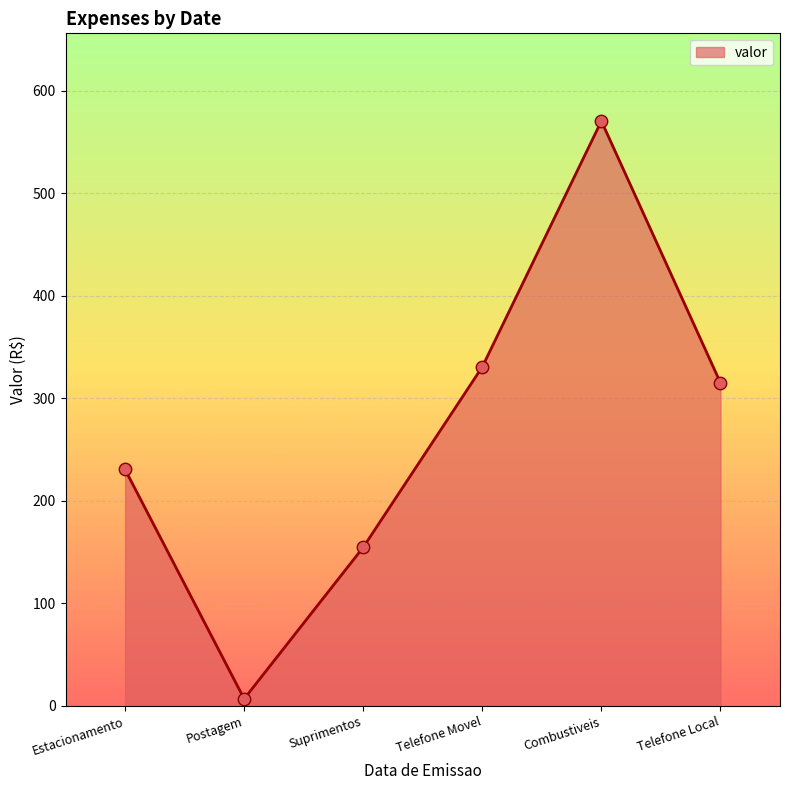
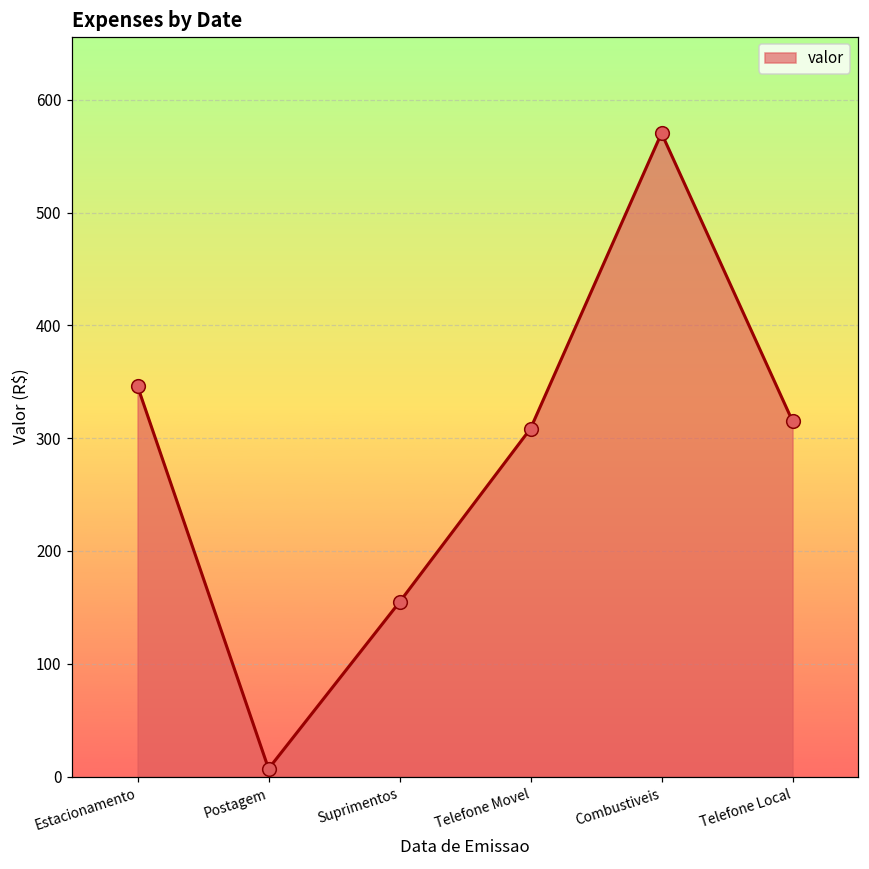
Estacionamento: 231 -> 346
Telefone Movel: 331 -> 309
